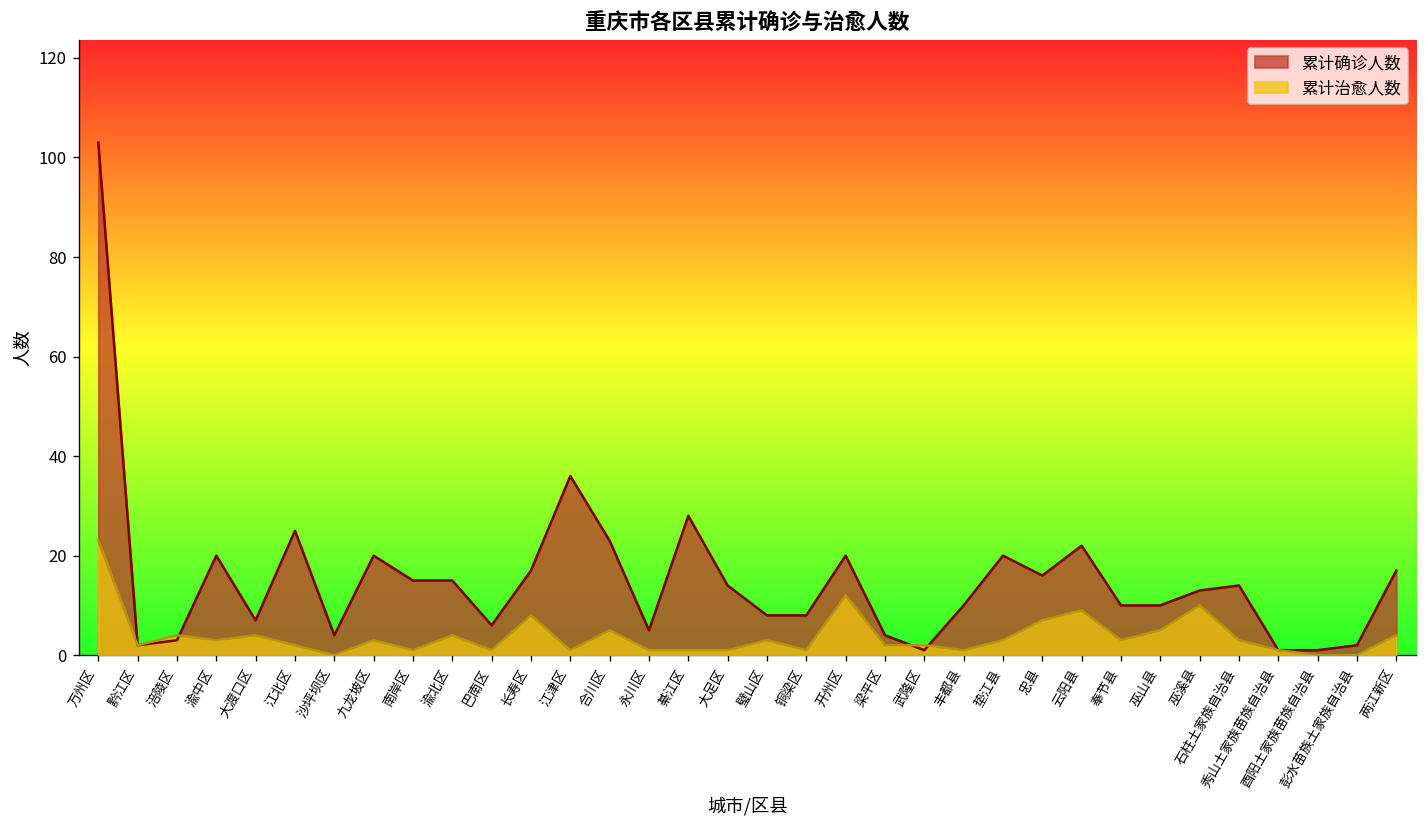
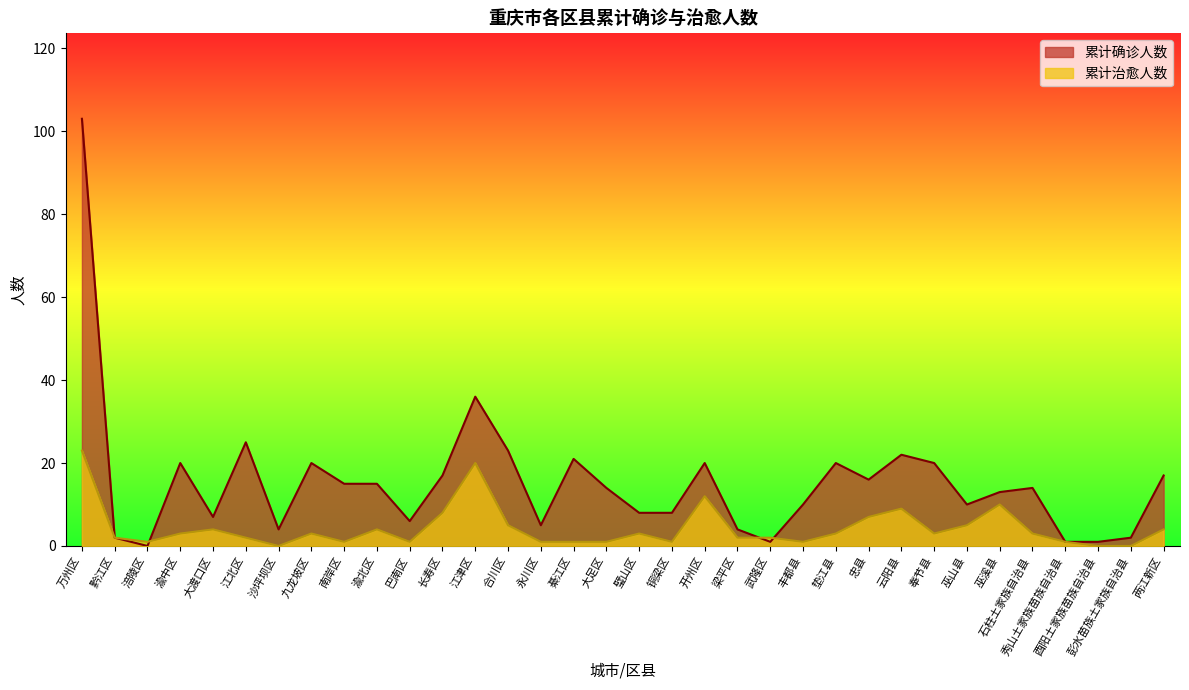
累计确诊人数, 涪陵区: 3 -> 0
累计治愈人数, 涪陵区: 4 -> 1
累计治愈人数, 江津区: 1 -> 20
累计确诊人数, 綦江区: 28 -> 21
累计确诊人数, 奉节县: 10 -> 20
